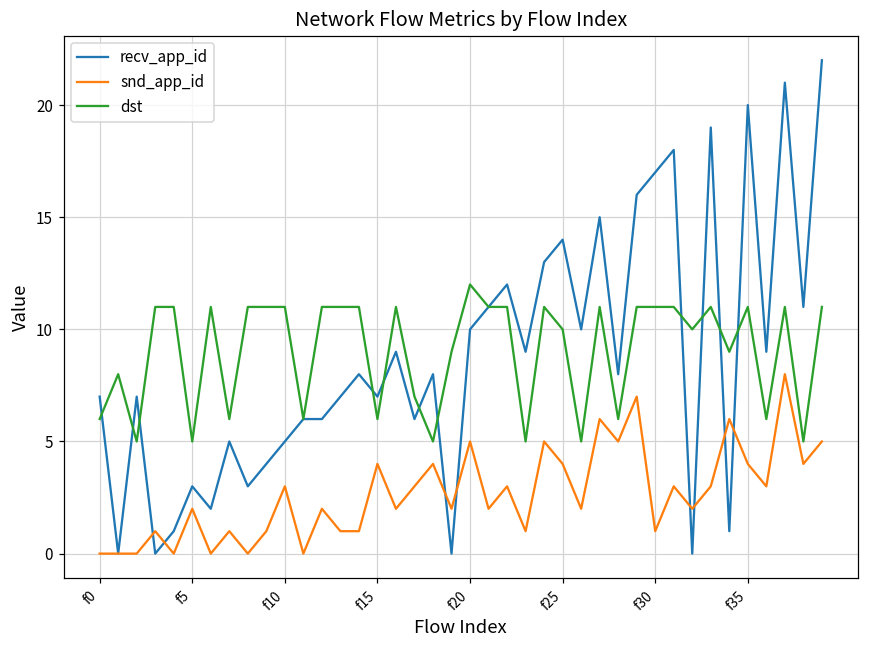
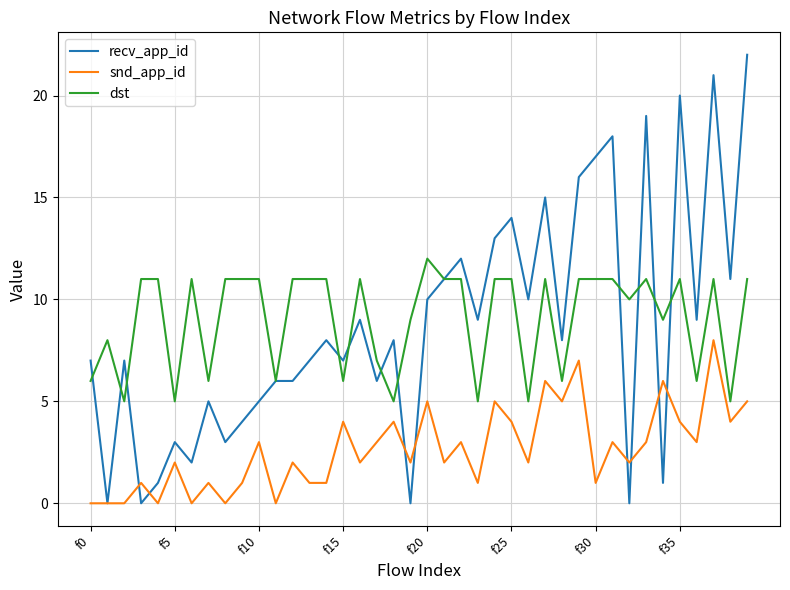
dst, f25: 10 -> 11
